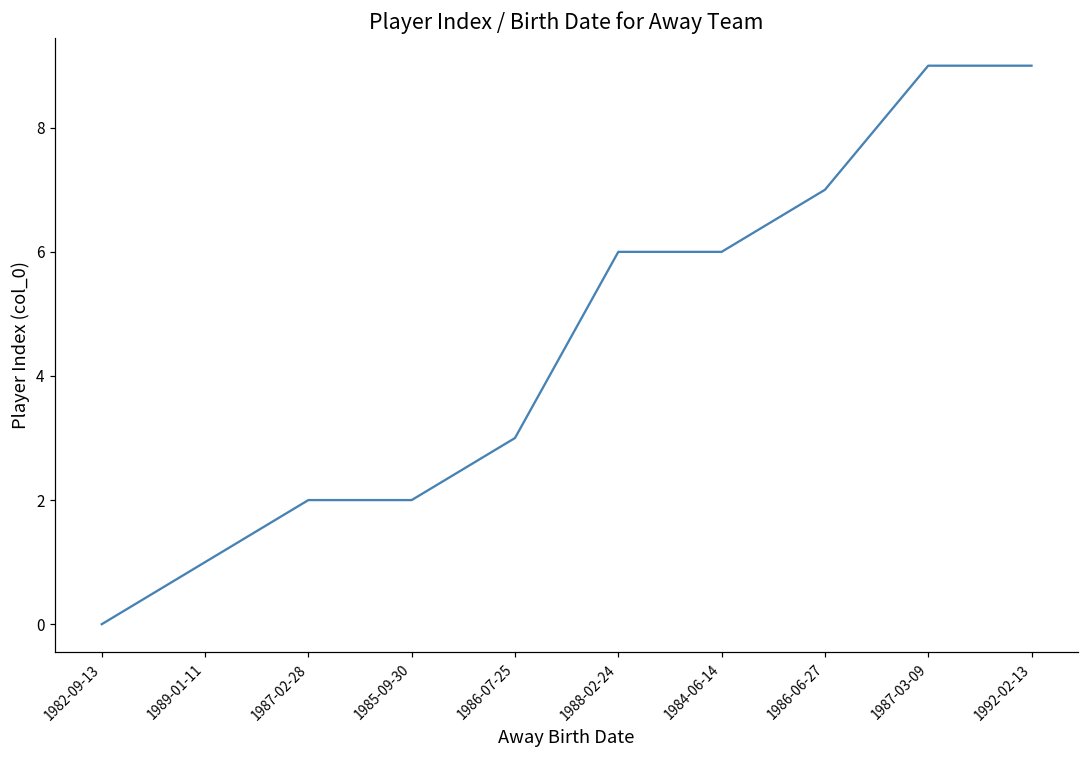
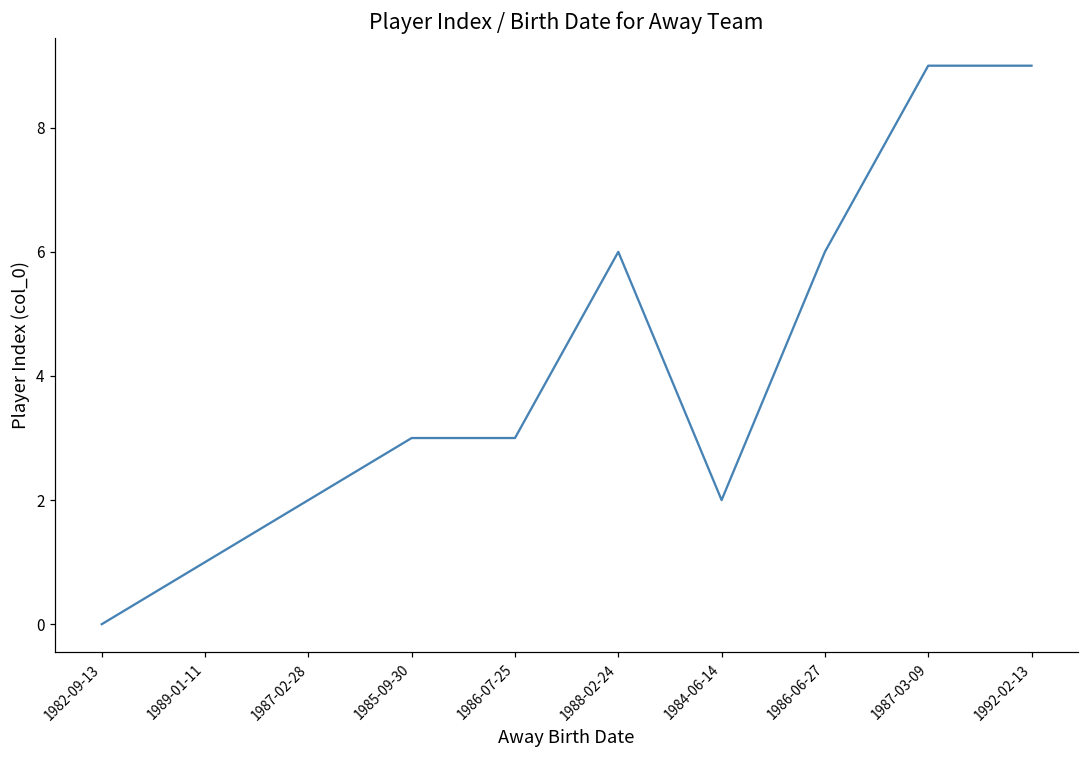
1985-09-30: 2 -> 3
1984-06-14: 6 -> 2
1986-06-27: 7 -> 6
